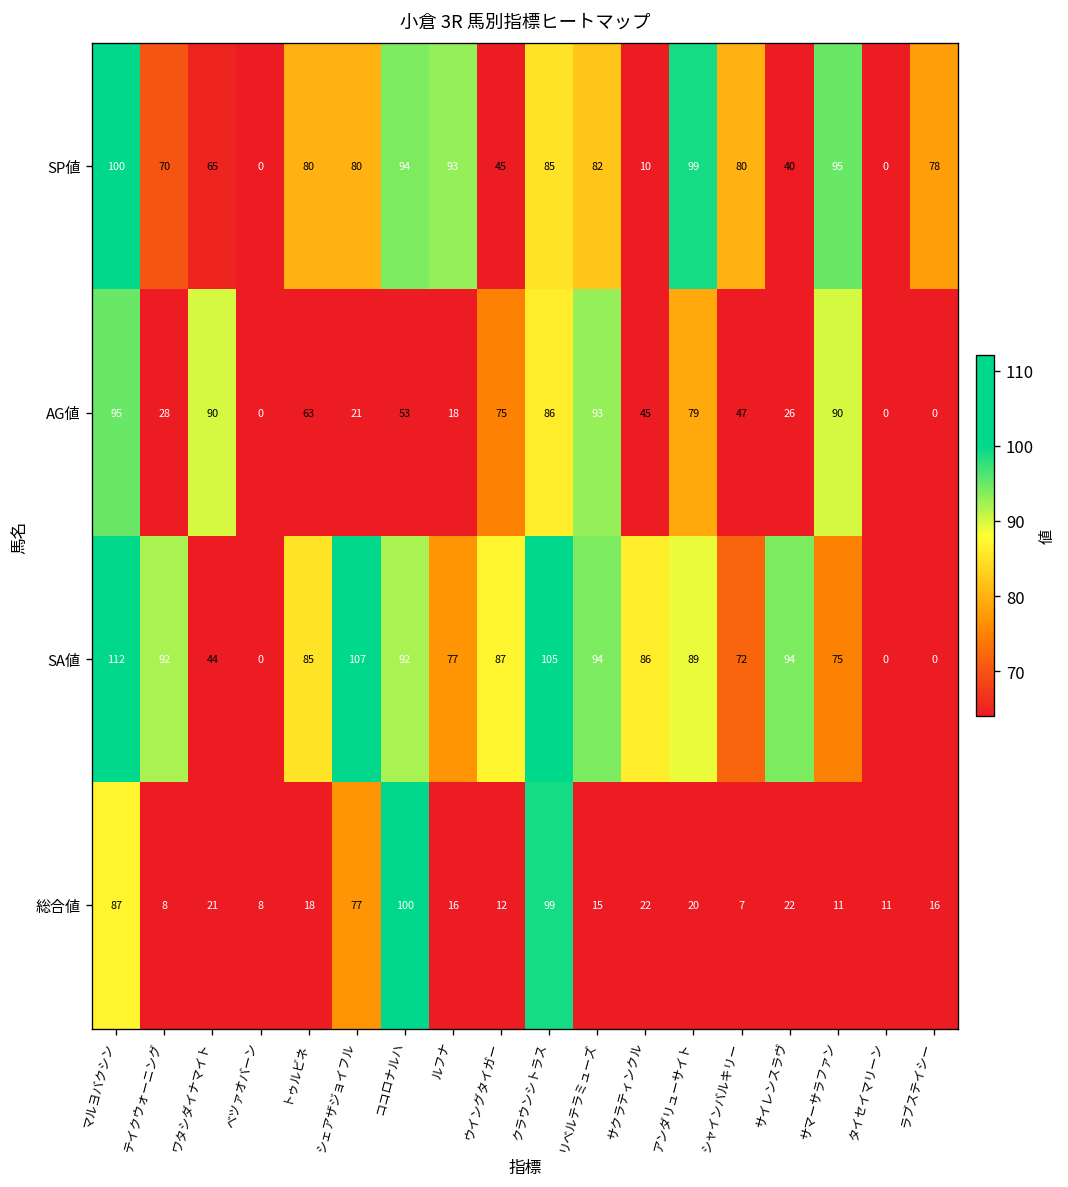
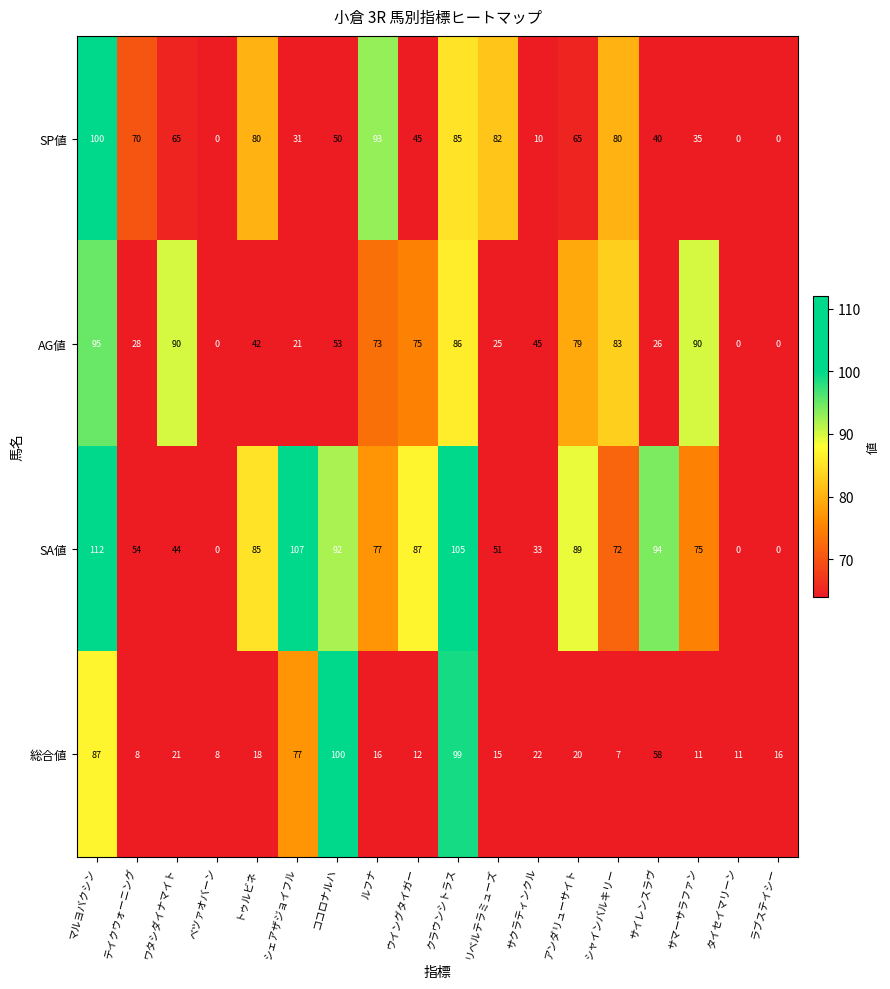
SP値, シェアザジョイフル: 80 -> 31
SP値, ココロナルハ: 94 -> 50
SP値, アンダリューサイト: 99 -> 65
SP値, サマーサラファン: 95 -> 35
SP値, ラブステイシー: 78 -> 0
AG値, トゥルビネ: 63 -> 42
AG値, ルフナ: 18 -> 73
AG値, リベルテラミューズ: 93 -> 25
AG値, シャインバルキリー: 47 -> 83
SA値, テイクウォーニング: 92 -> 54
SA値, リベルテラミューズ: 94 -> 51
SA値, サクラティンクル: 86 -> 33
総合値, サイレンスラヴ: 22 -> 58
